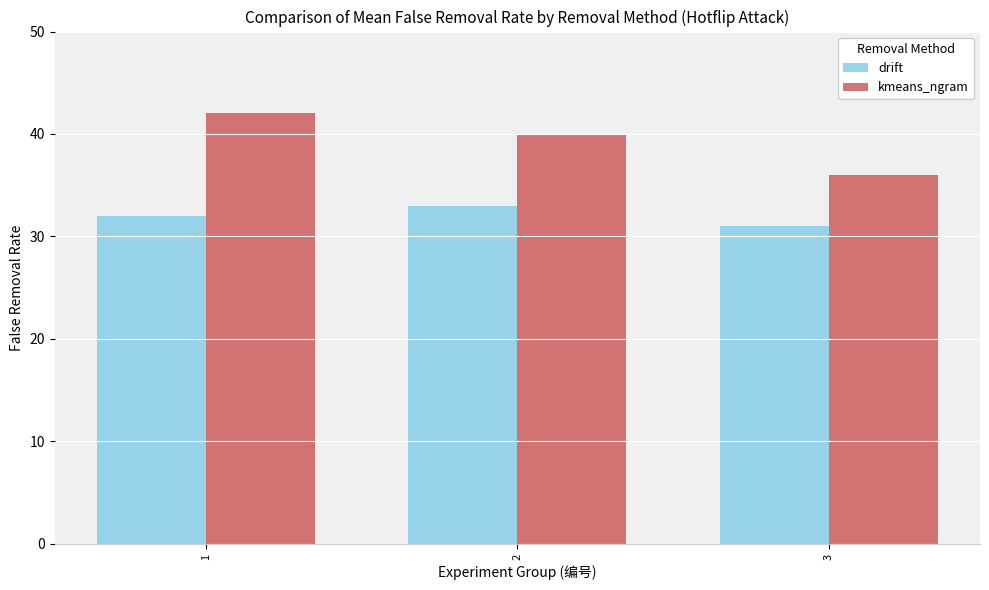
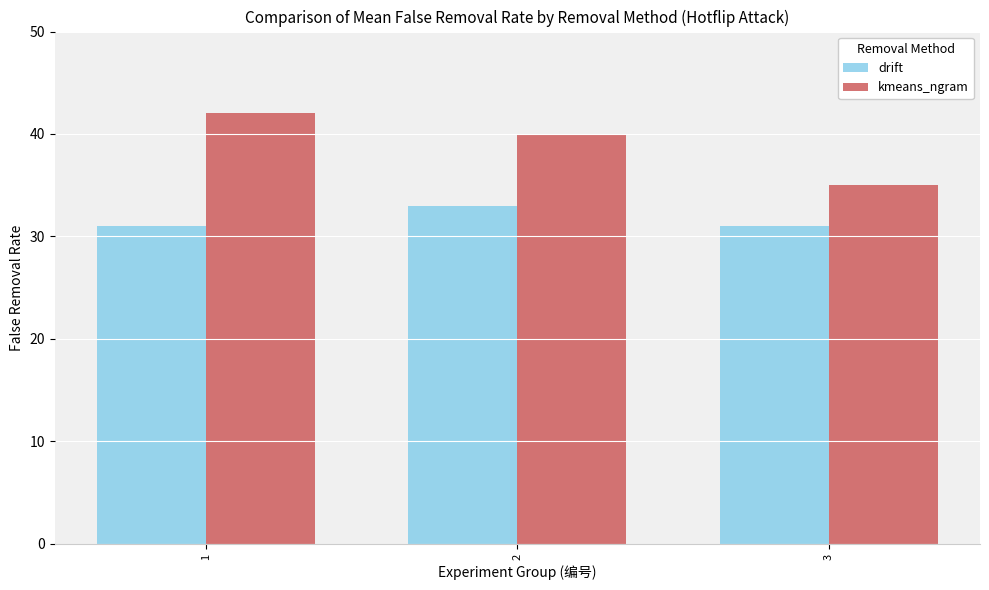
drift, 1: 32 -> 31
kmeans_ngram, 3: 36 -> 35
